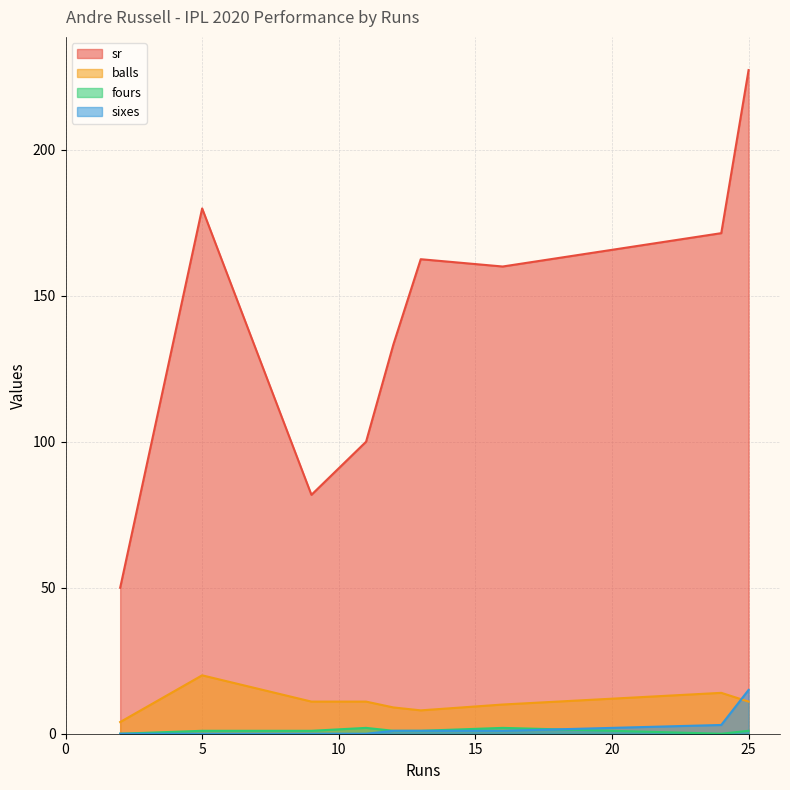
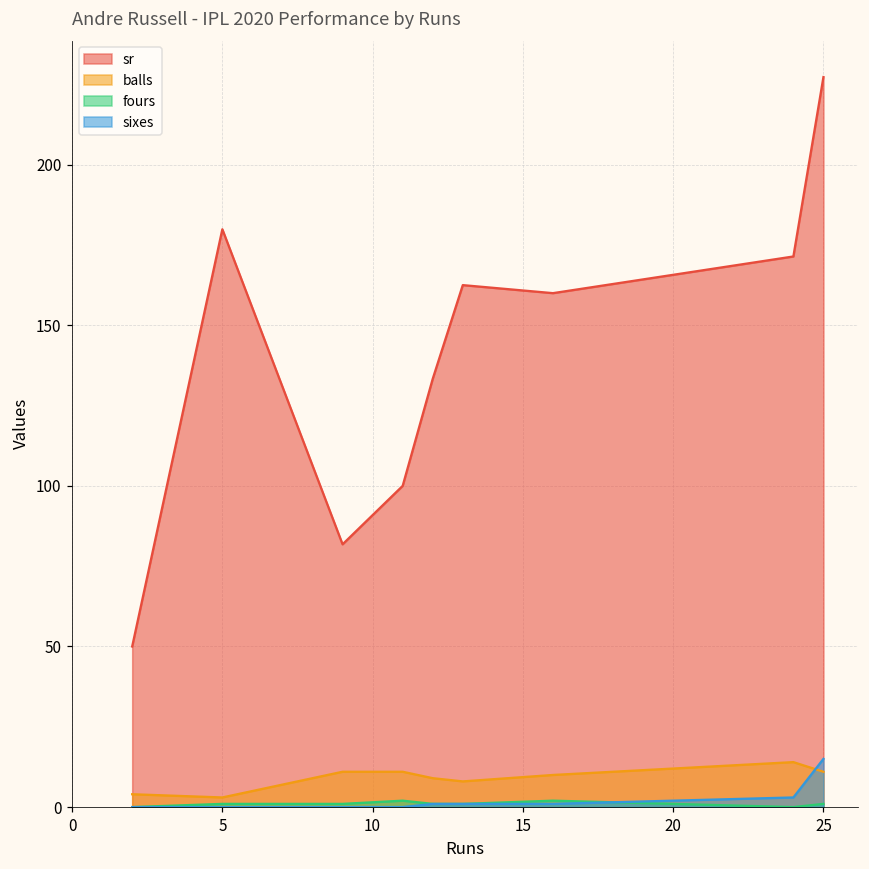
balls, 5: 20 -> 3
